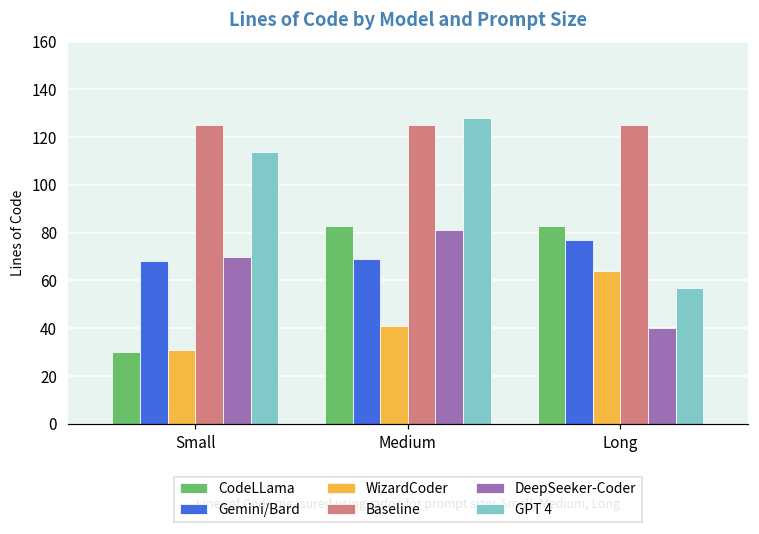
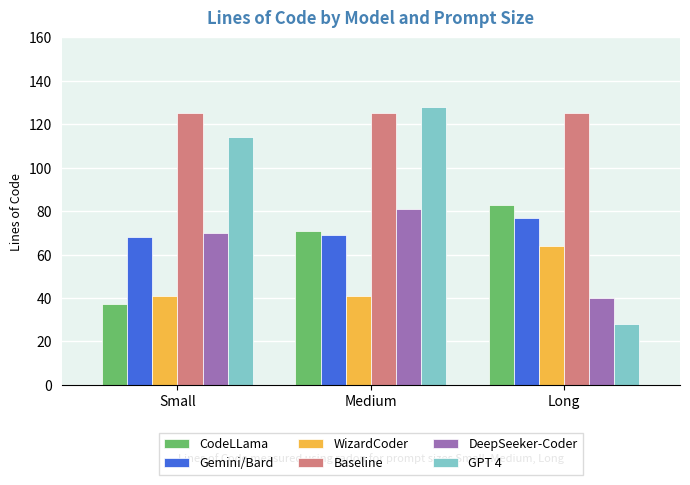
CodeLLama, Small: 30 -> 37
WizardCoder, Small: 31 -> 41
CodeLLama, Medium: 83 -> 71
GPT 4, Long: 57 -> 28
